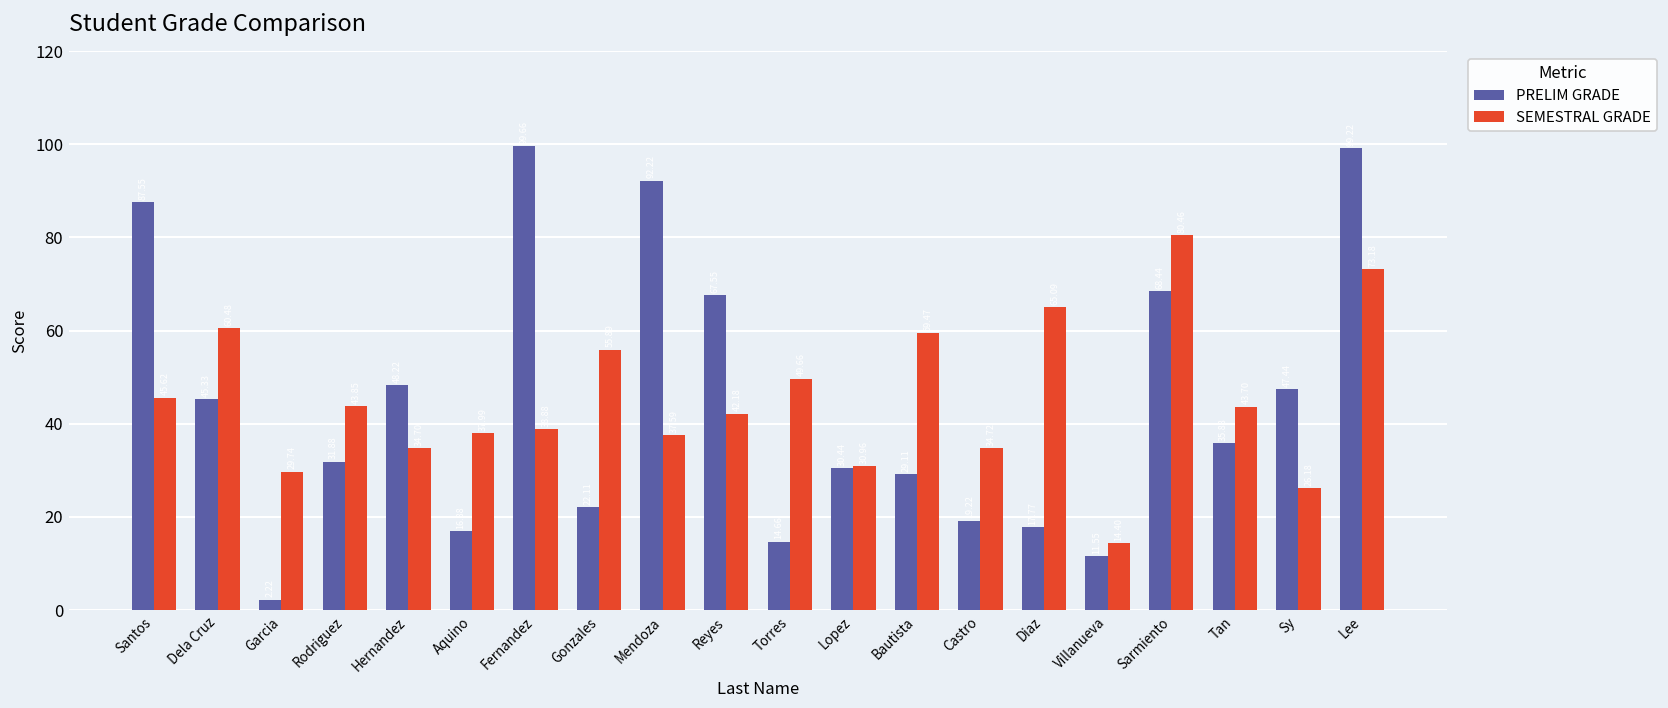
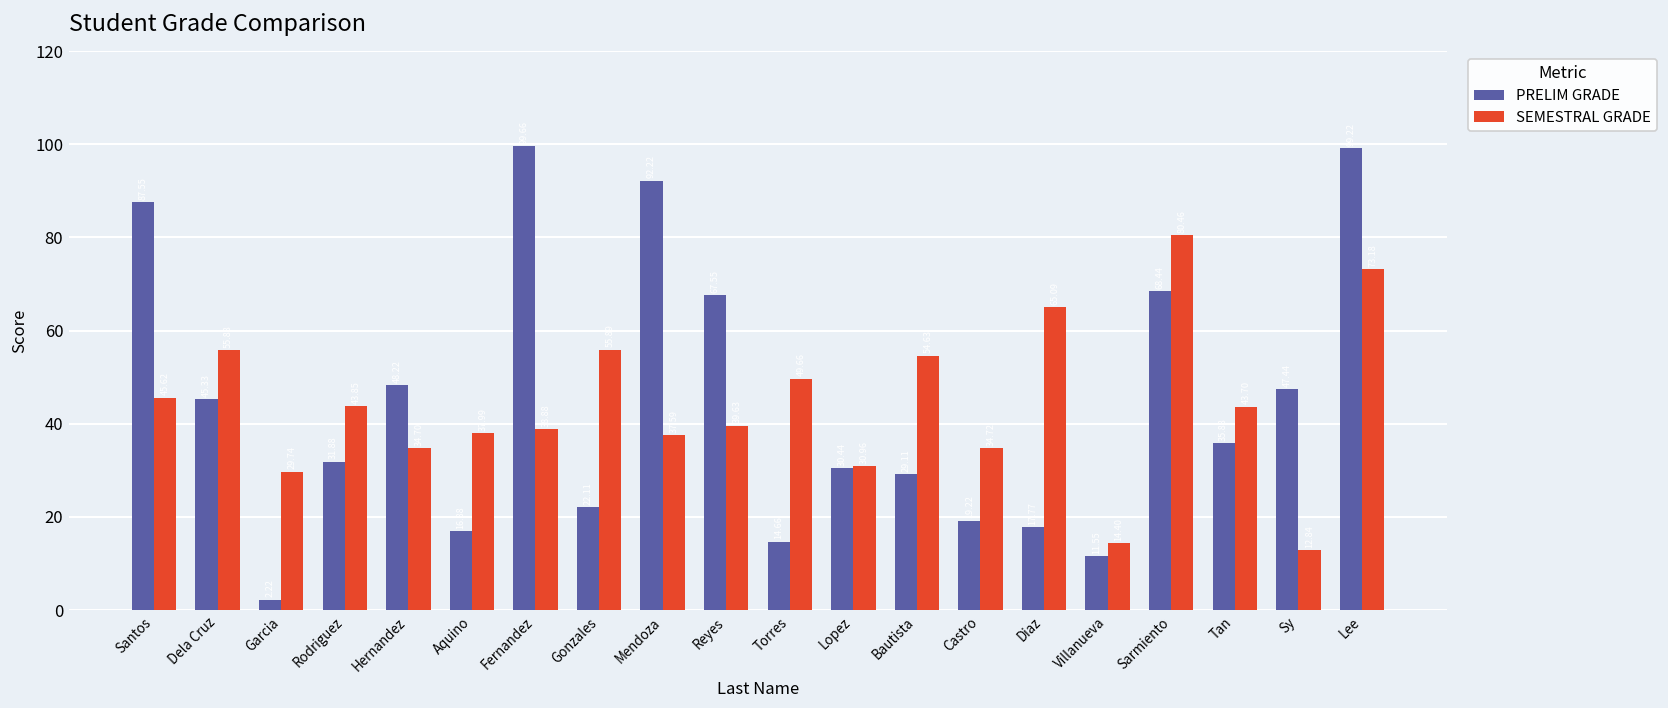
SEMESTRAL GRADE, Dela Cruz: 60 -> 56
SEMESTRAL GRADE, Reyes: 42 -> 40
SEMESTRAL GRADE, Bautista: 59 -> 55
SEMESTRAL GRADE, Sy: 26 -> 13
